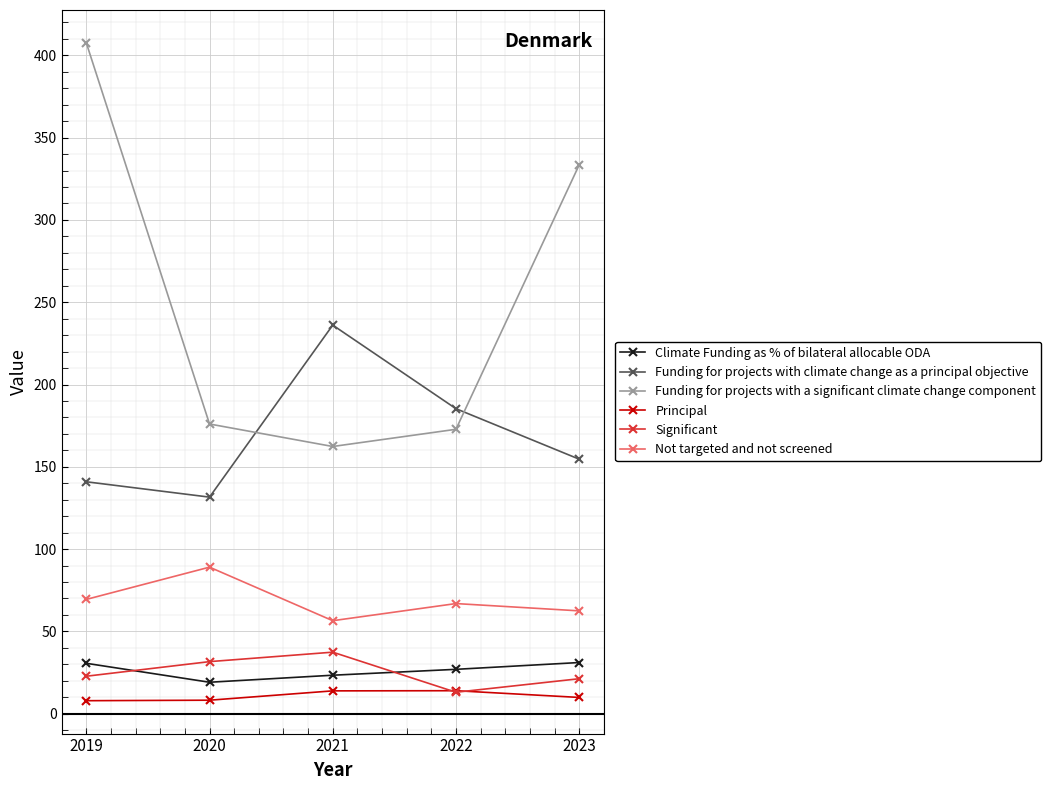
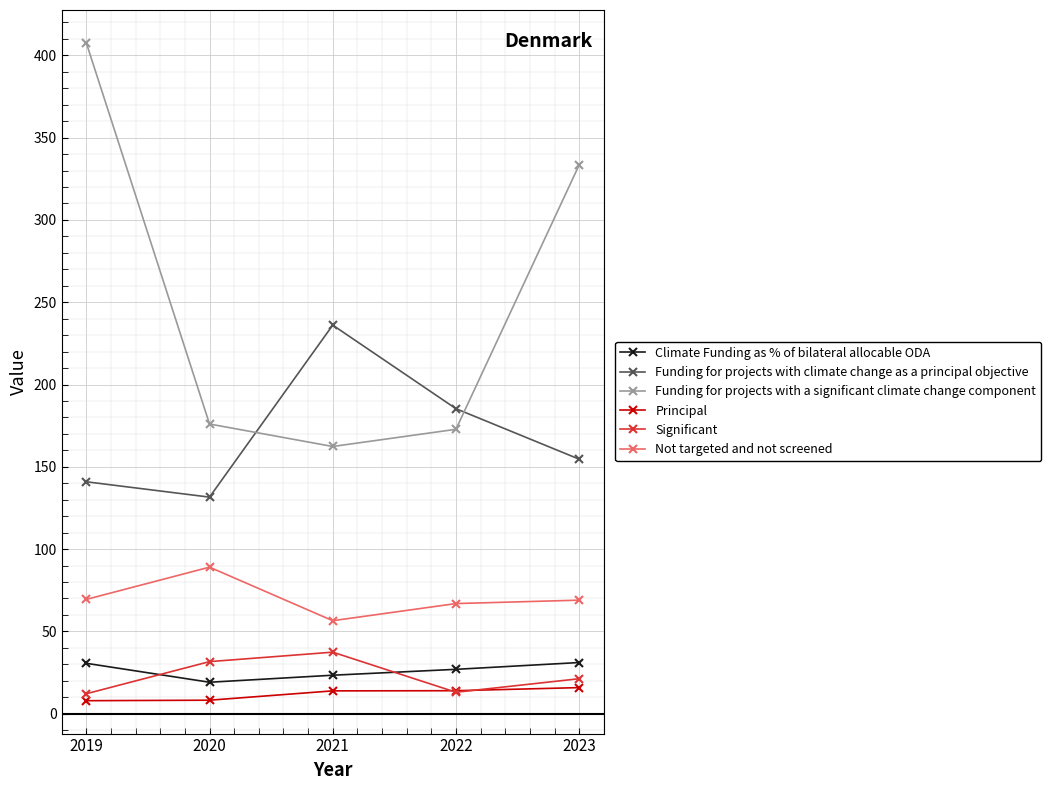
Significant, 2019: 23 -> 12
Principal, 2023: 10 -> 16
Not targeted and not screened, 2023: 62 -> 69
